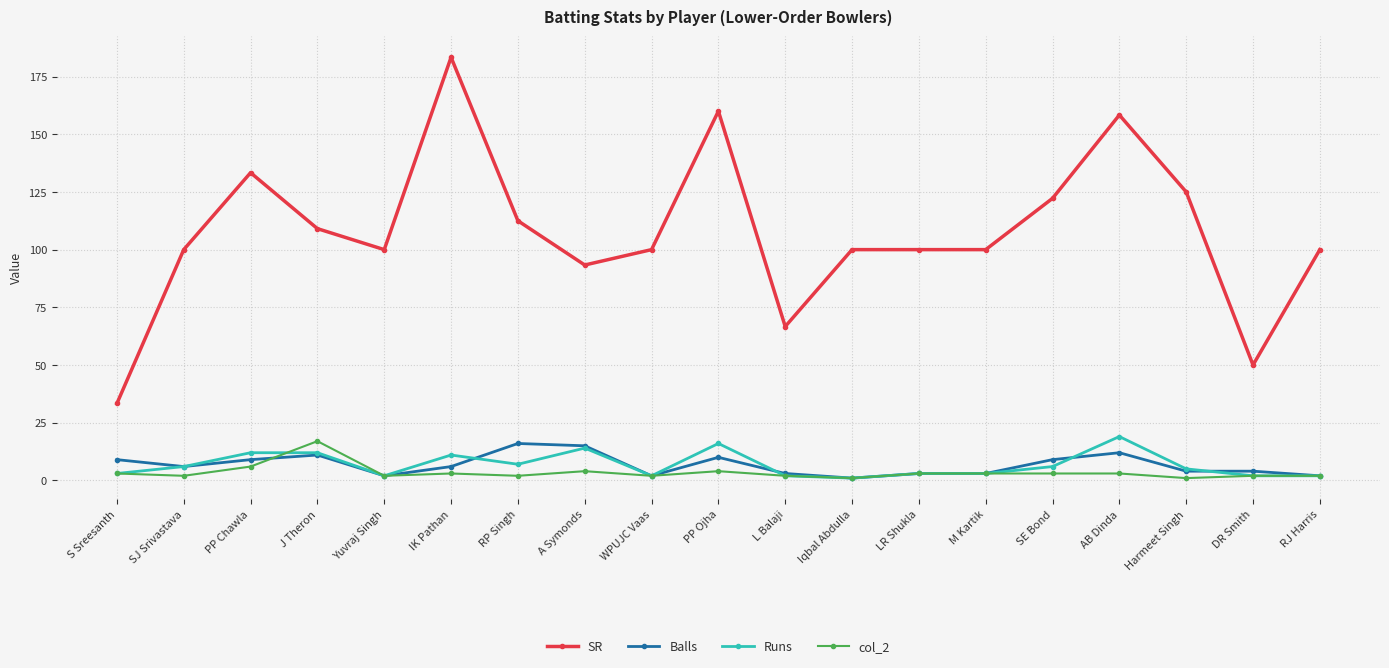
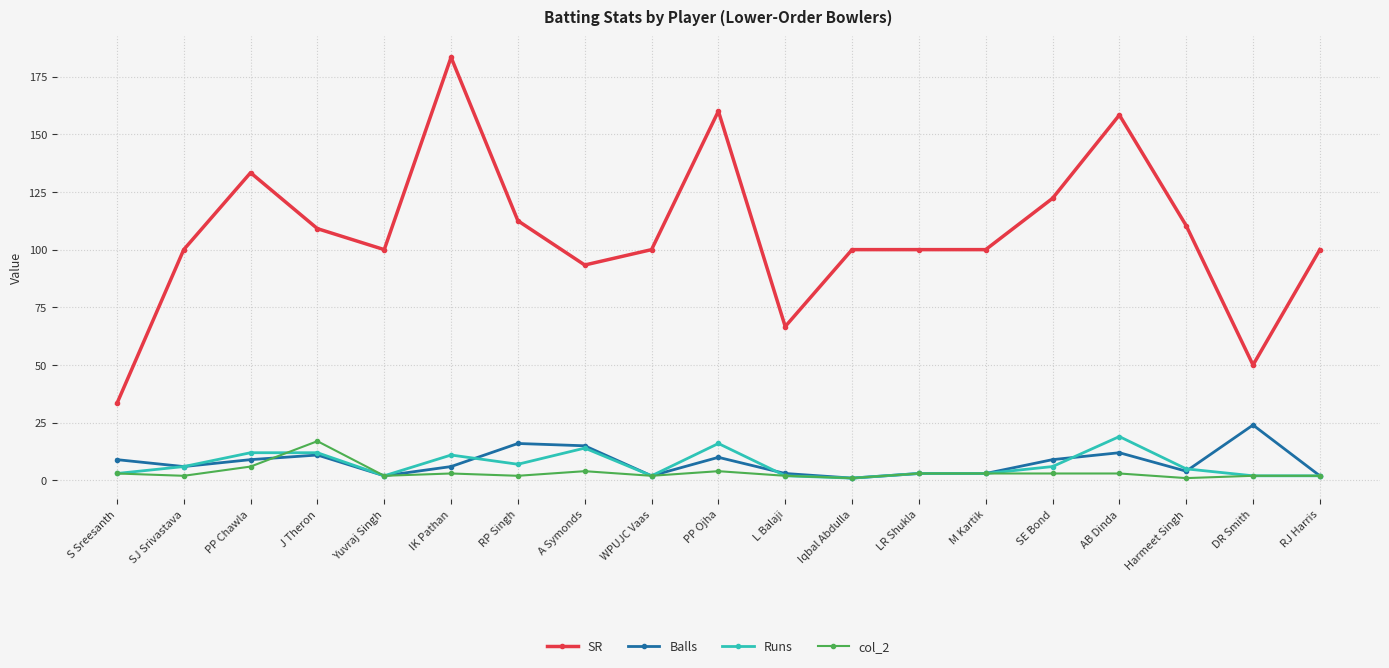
SR, Harmeet Singh: 125 -> 110
Balls, DR Smith: 4 -> 24
